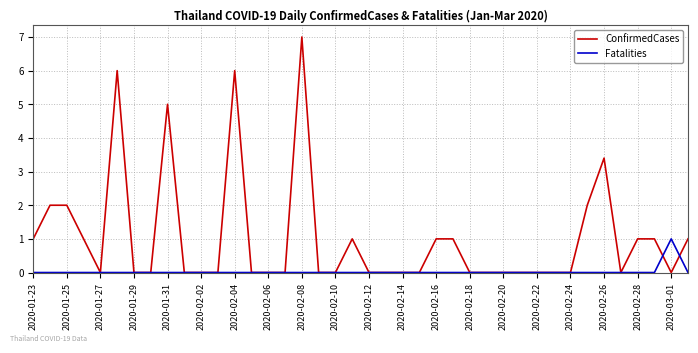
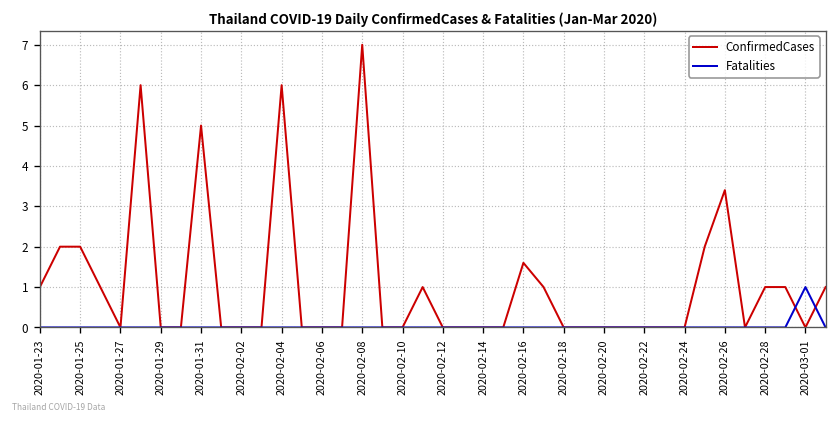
ConfirmedCases, 2020-02-16: 1.0 -> 1.6
